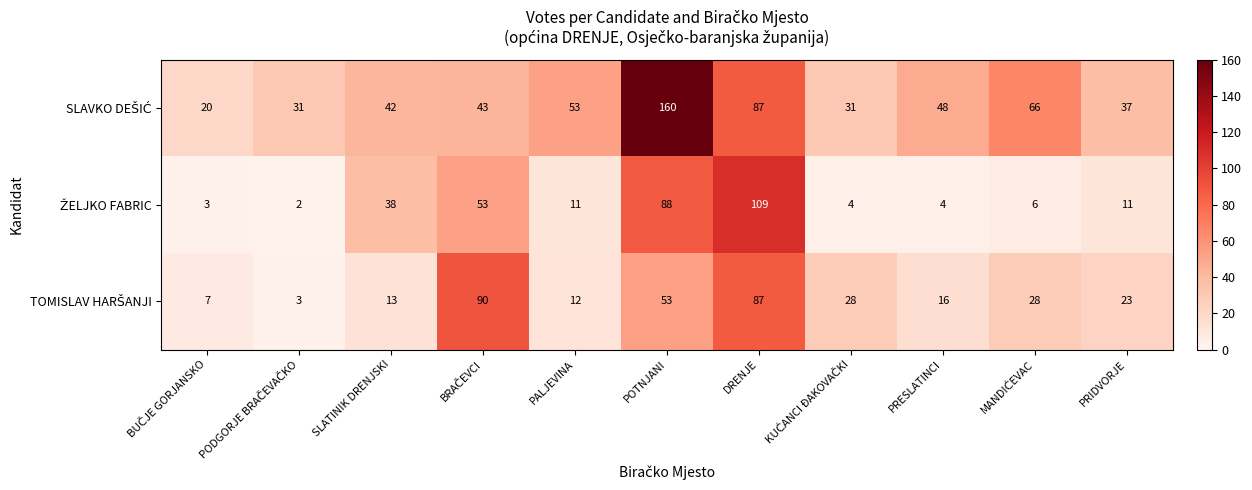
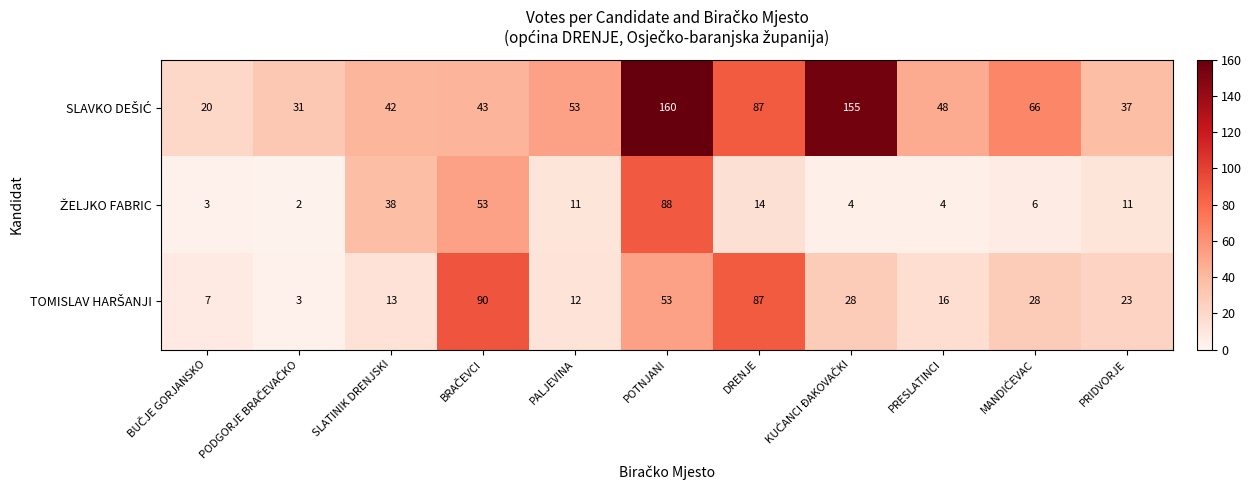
SLAVKO DEŠIĆ, KUĆANCI ĐAKOVAČKI: 31 -> 155
ŽELJKO FABRIC, DRENJE: 109 -> 14
